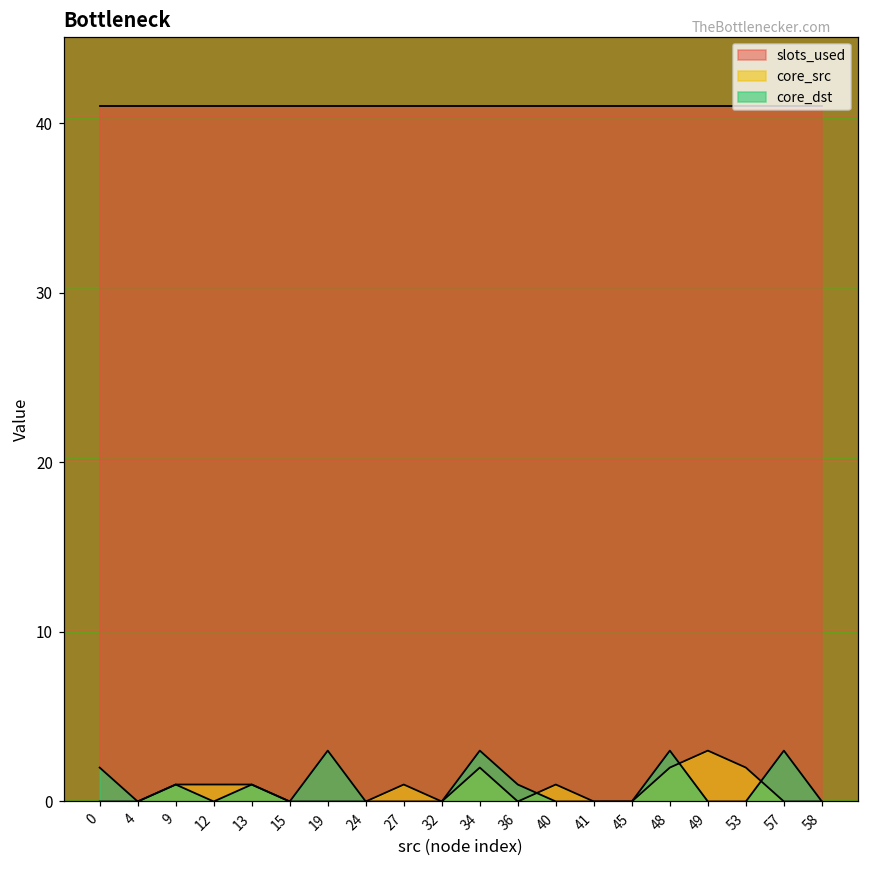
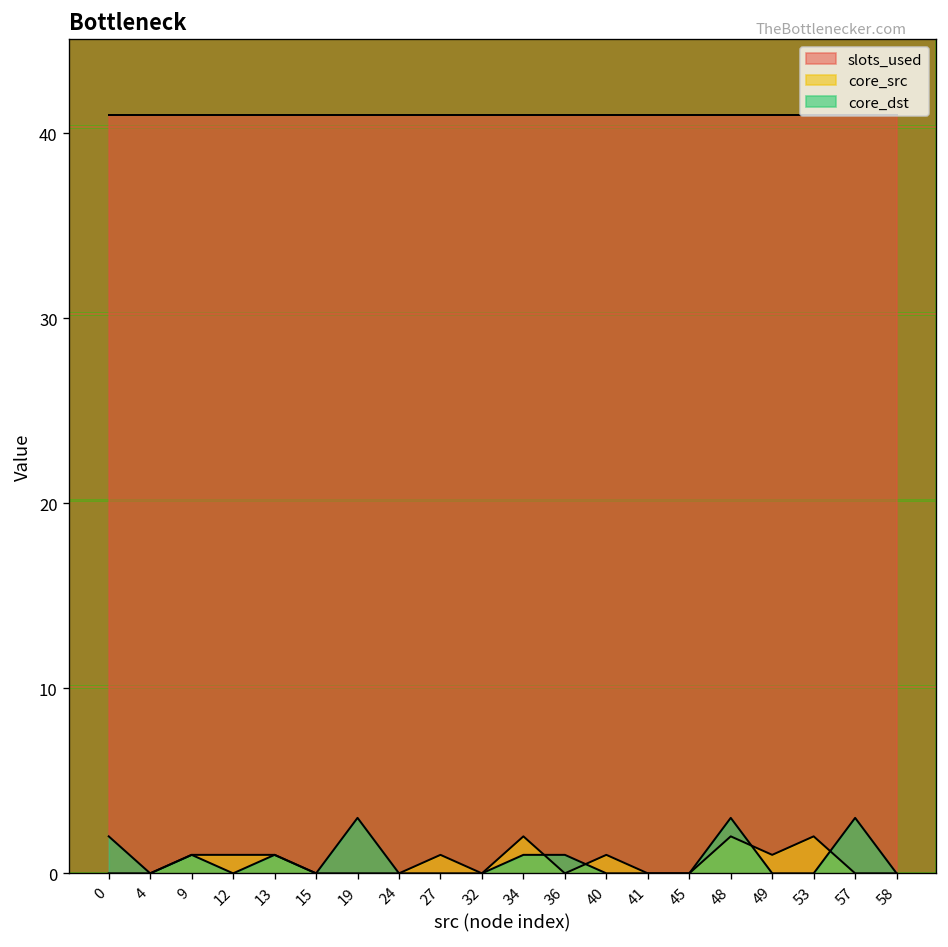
core_dst, 34: 3 -> 1
core_src, 49: 3 -> 1
